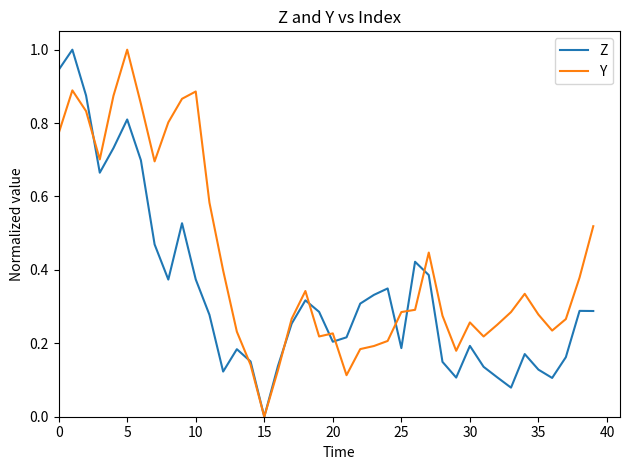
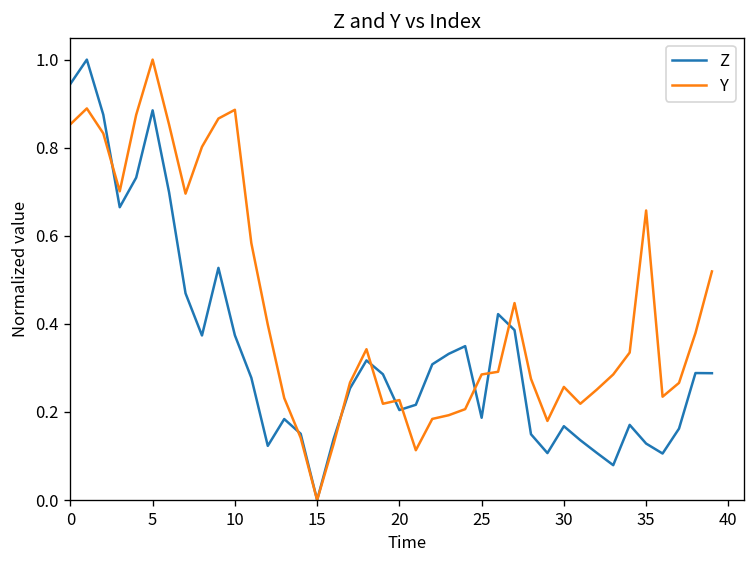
Y, 0: 0.77 -> 0.85
Z, 5: 0.81 -> 0.88
Z, 30: 0.19 -> 0.17
Y, 35: 0.28 -> 0.66
